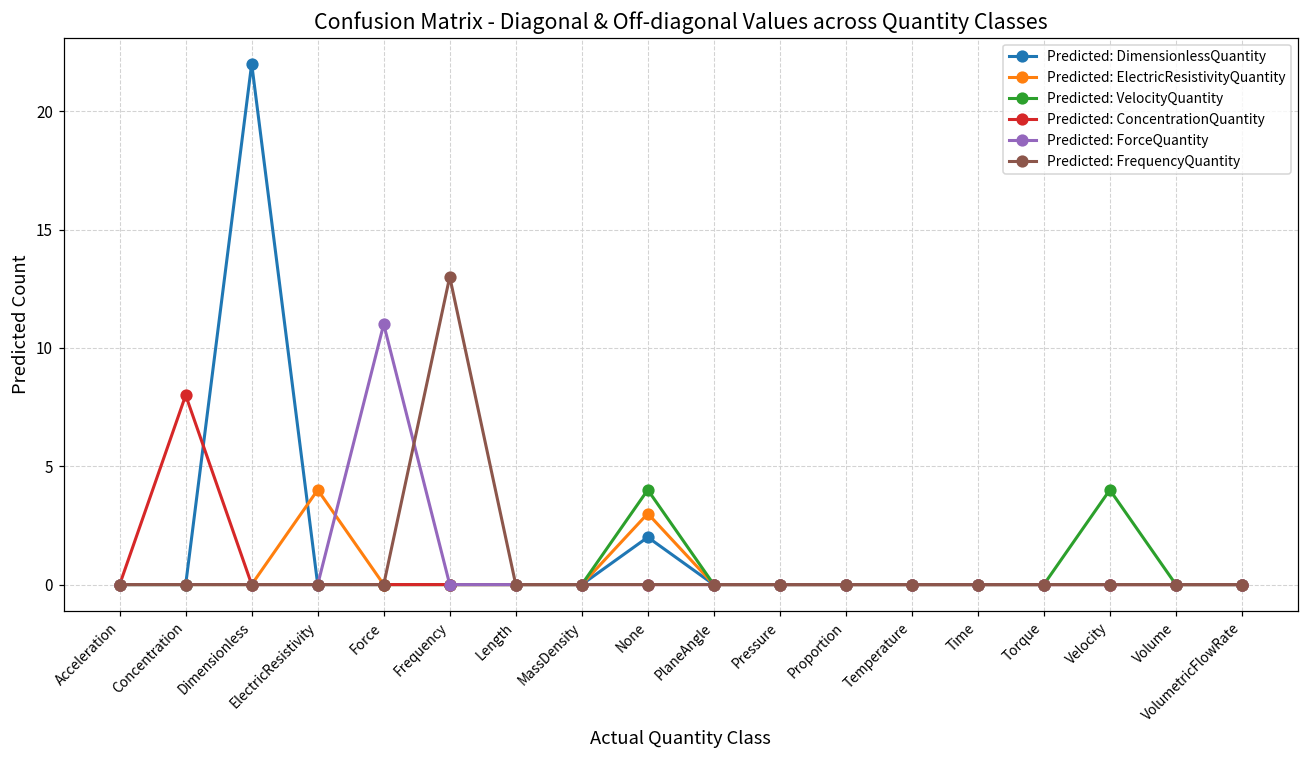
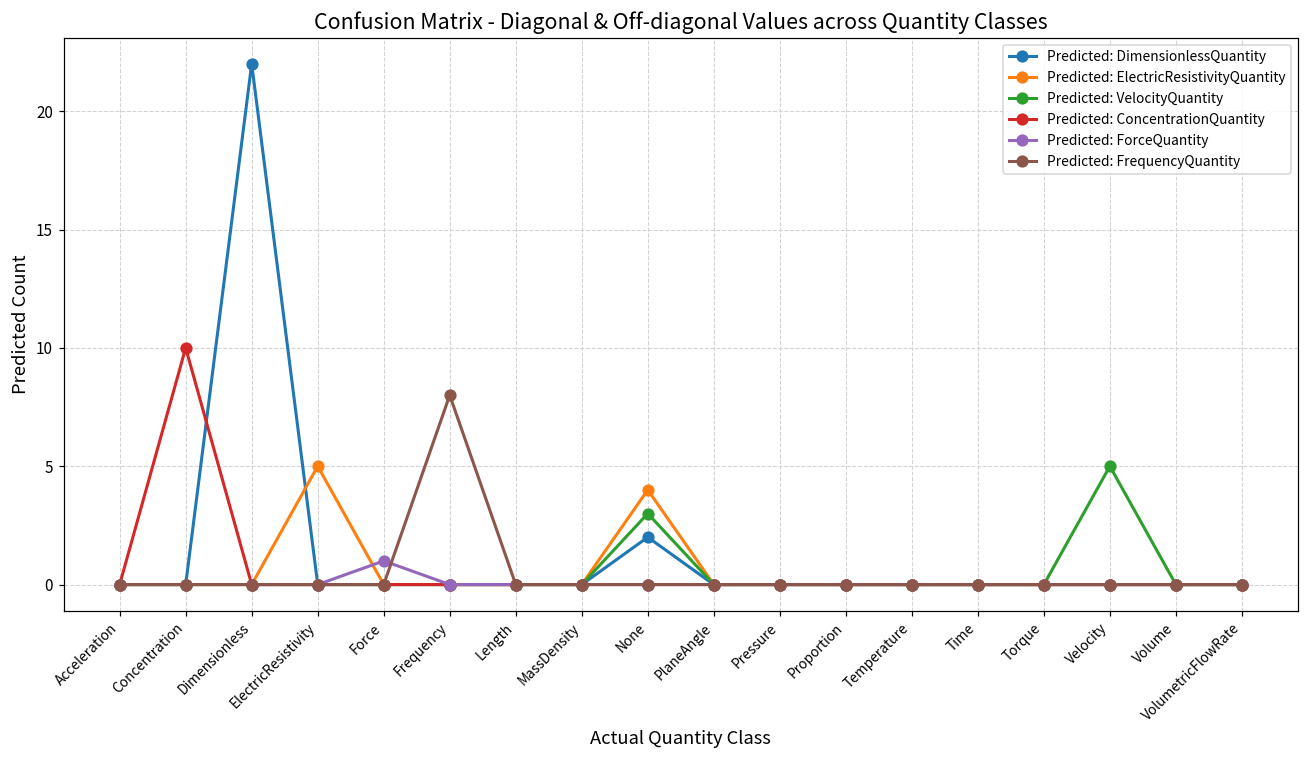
Predicted: ConcentrationQuantity, Concentration: 8 -> 10
Predicted: ElectricResistivityQuantity, ElectricResistivity: 4 -> 5
Predicted: ForceQuantity, Force: 11 -> 1
Predicted: FrequencyQuantity, Frequency: 13 -> 8
Predicted: ElectricResistivityQuantity, None: 3 -> 4
Predicted: VelocityQuantity, None: 4 -> 3
Predicted: VelocityQuantity, Velocity: 4 -> 5
